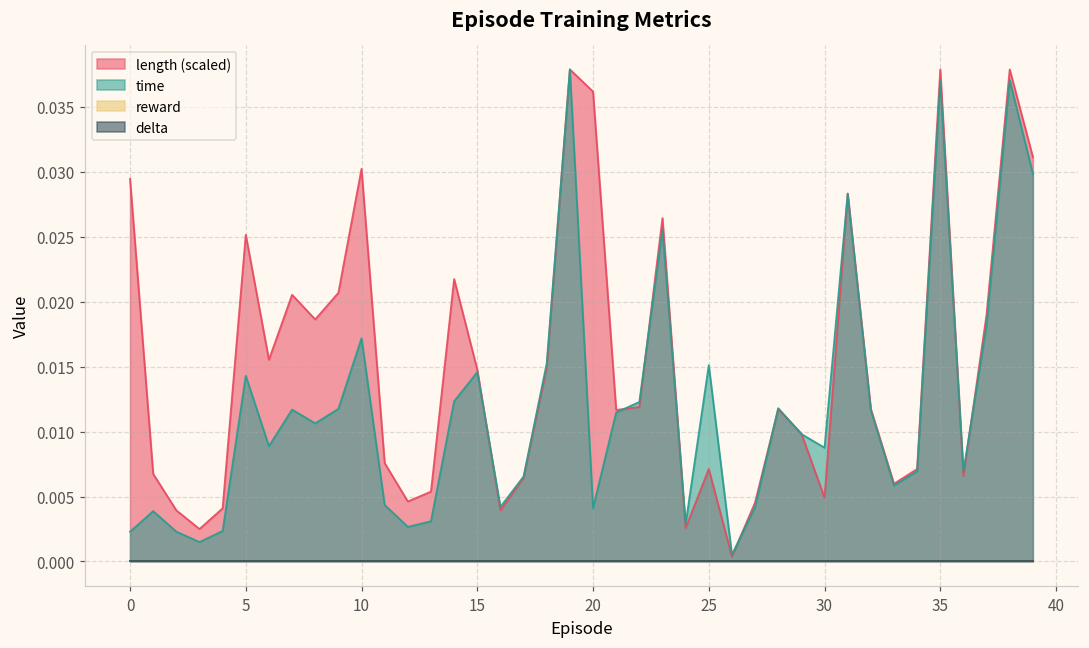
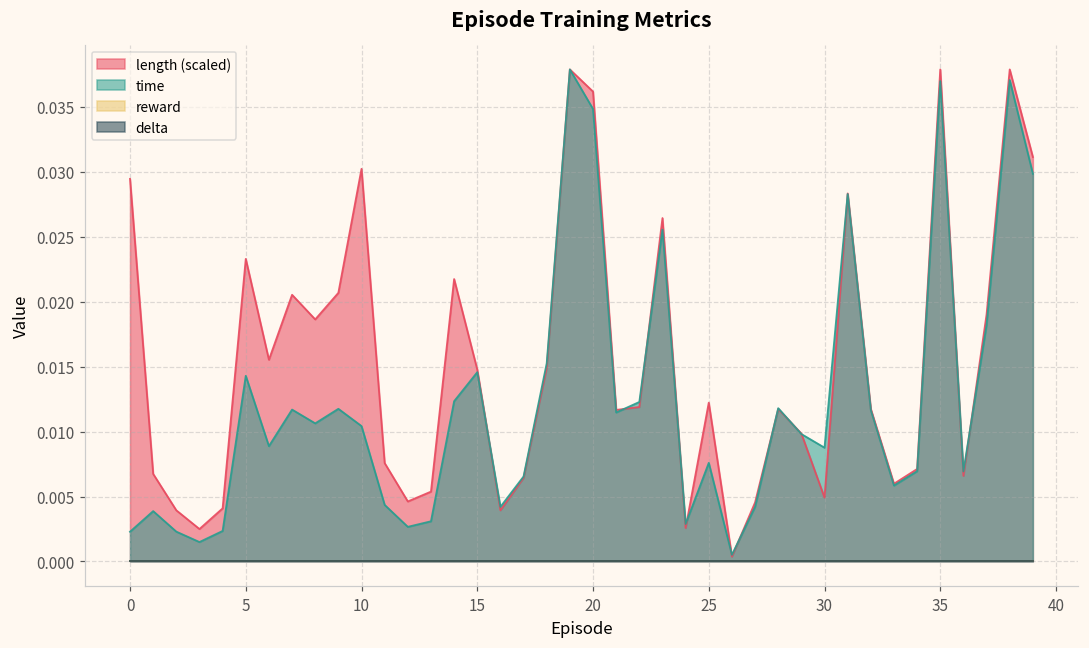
length (scaled), 5: 0.0251 -> 0.0233
time, 10: 0.0172 -> 0.0104
time, 20: 0.0041 -> 0.0348
length (scaled), 25: 0.0071 -> 0.0122
time, 25: 0.0151 -> 0.0076
